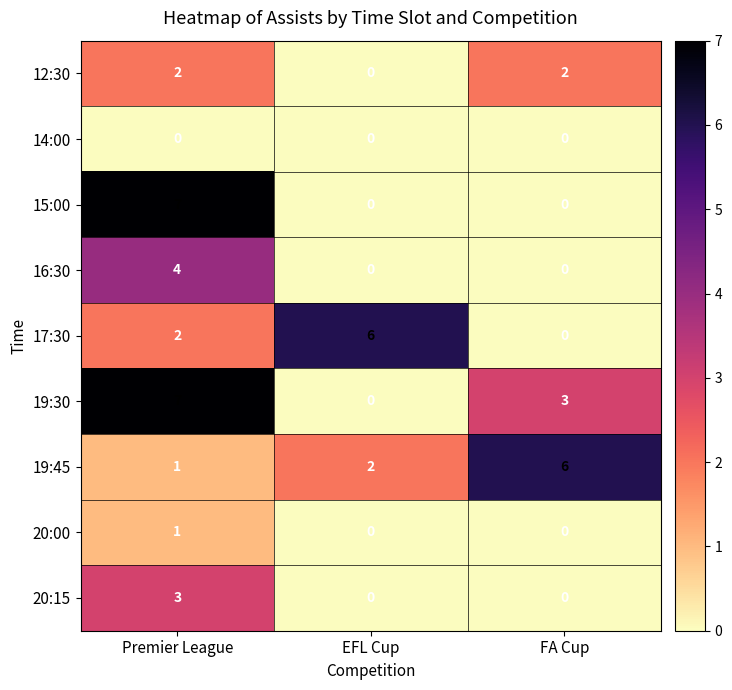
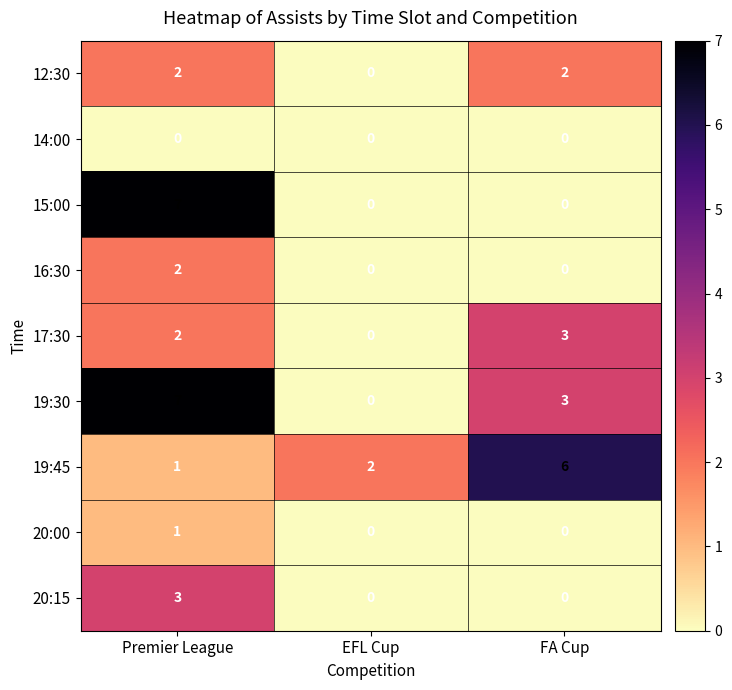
16:30, Premier League: 4 -> 2
17:30, EFL Cup: 6 -> 0
17:30, FA Cup: 0 -> 3
